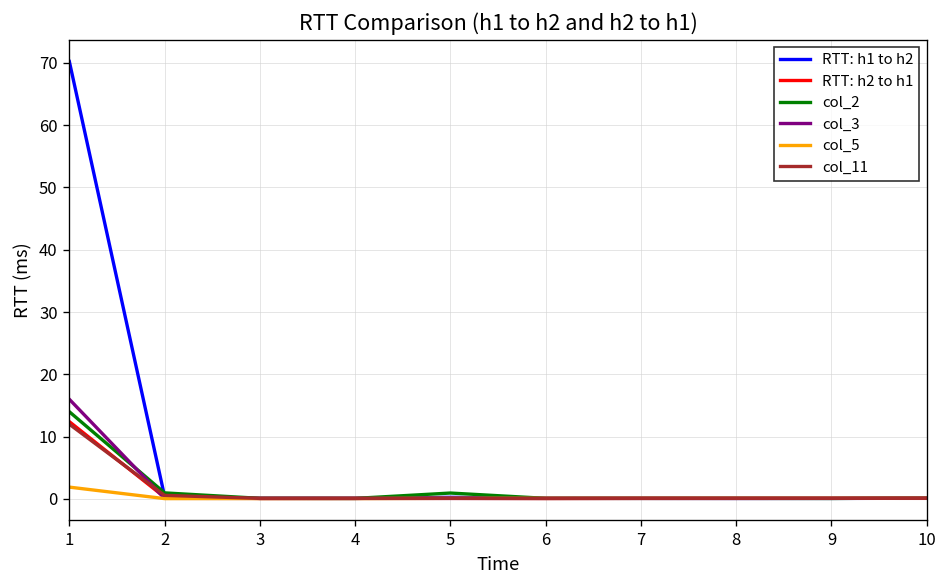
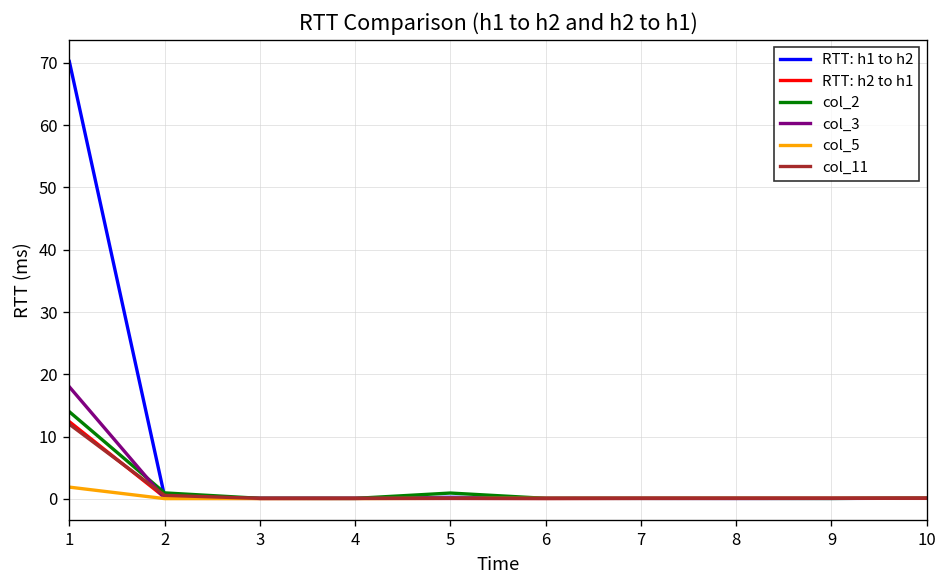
col_3, 1: 16 -> 18
